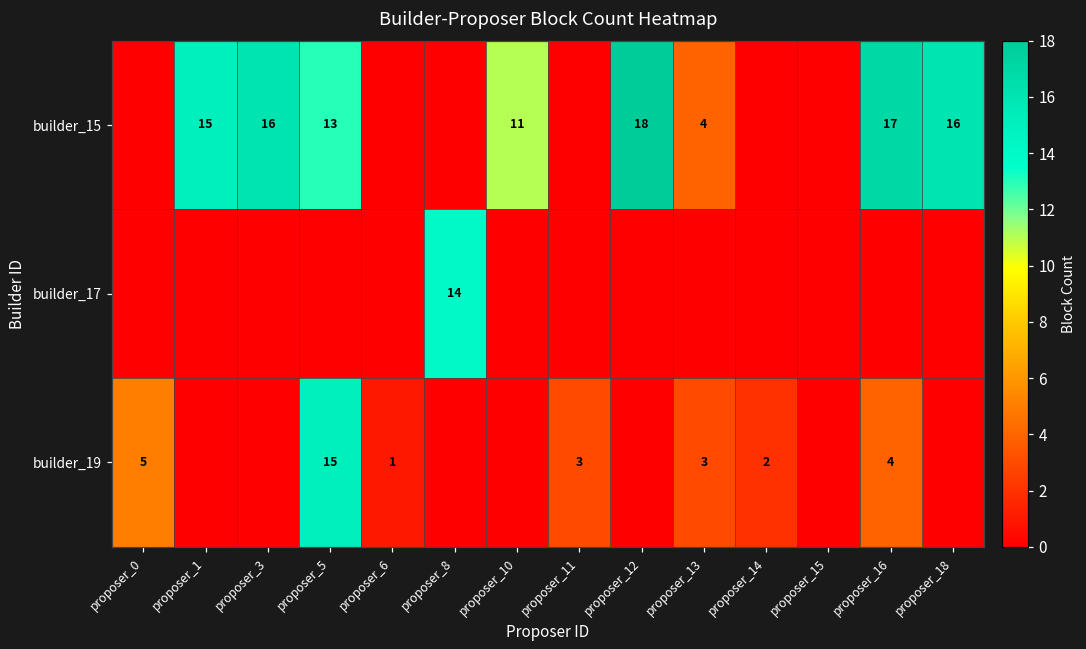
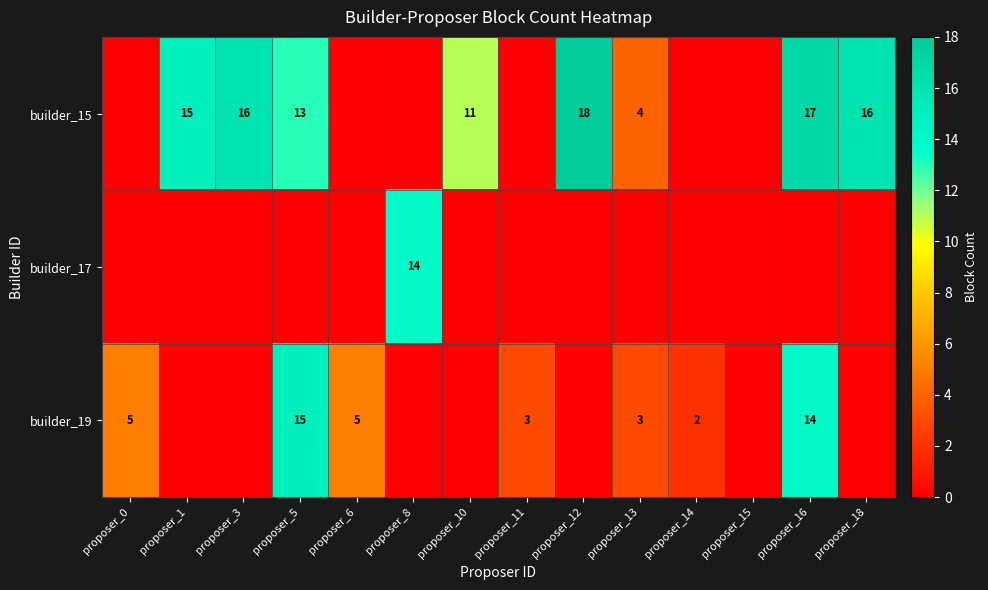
builder_19, proposer_6: 1 -> 5
builder_19, proposer_16: 4 -> 14
